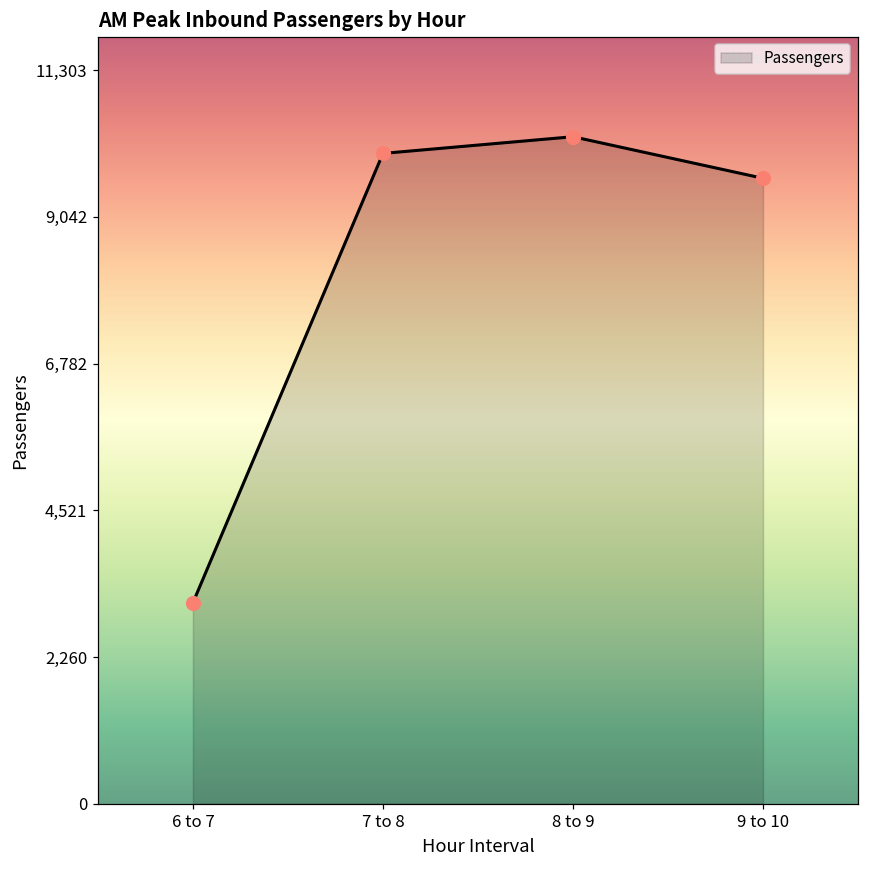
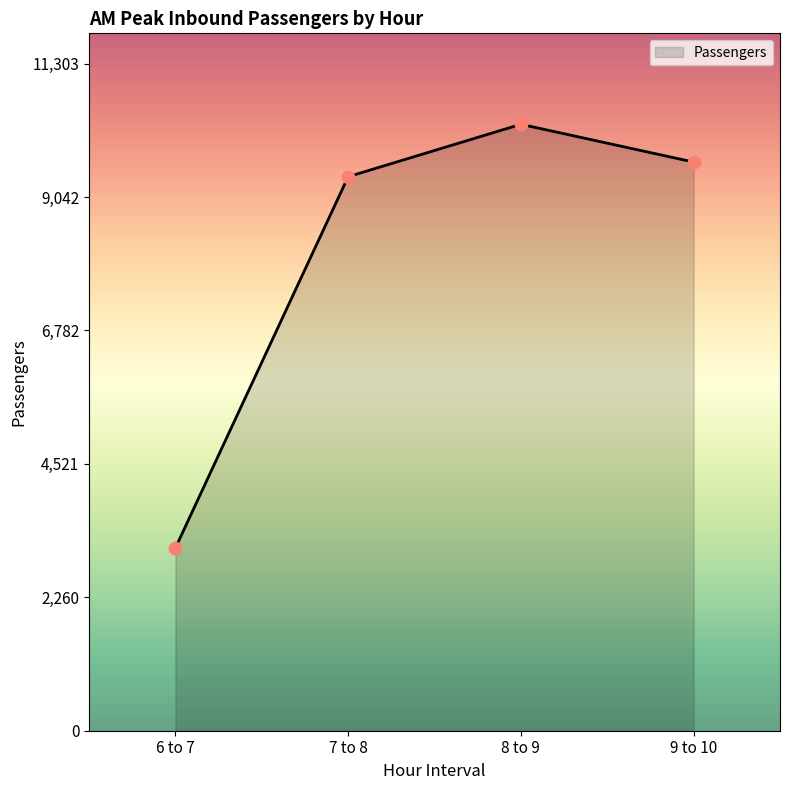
7 to 8: 10,000 -> 9,400
